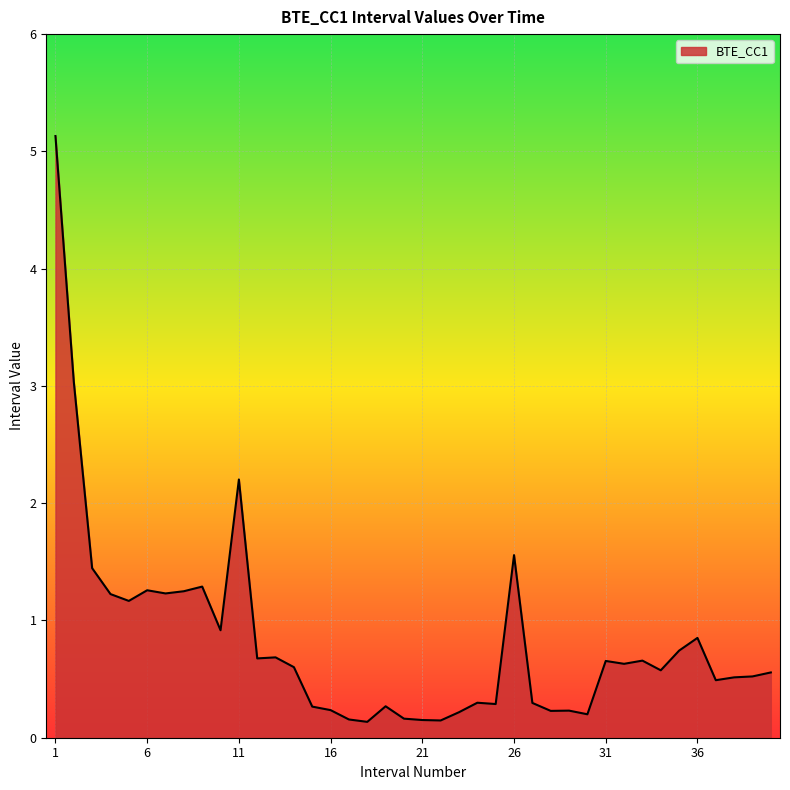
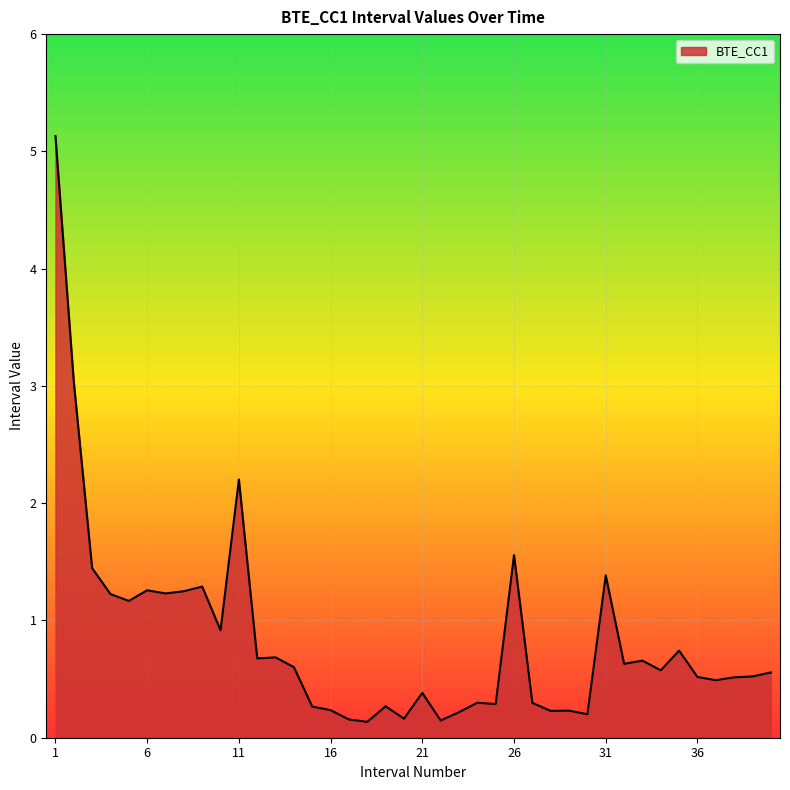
21: 0.15 -> 0.38
31: 0.65 -> 1.38
36: 0.85 -> 0.52
